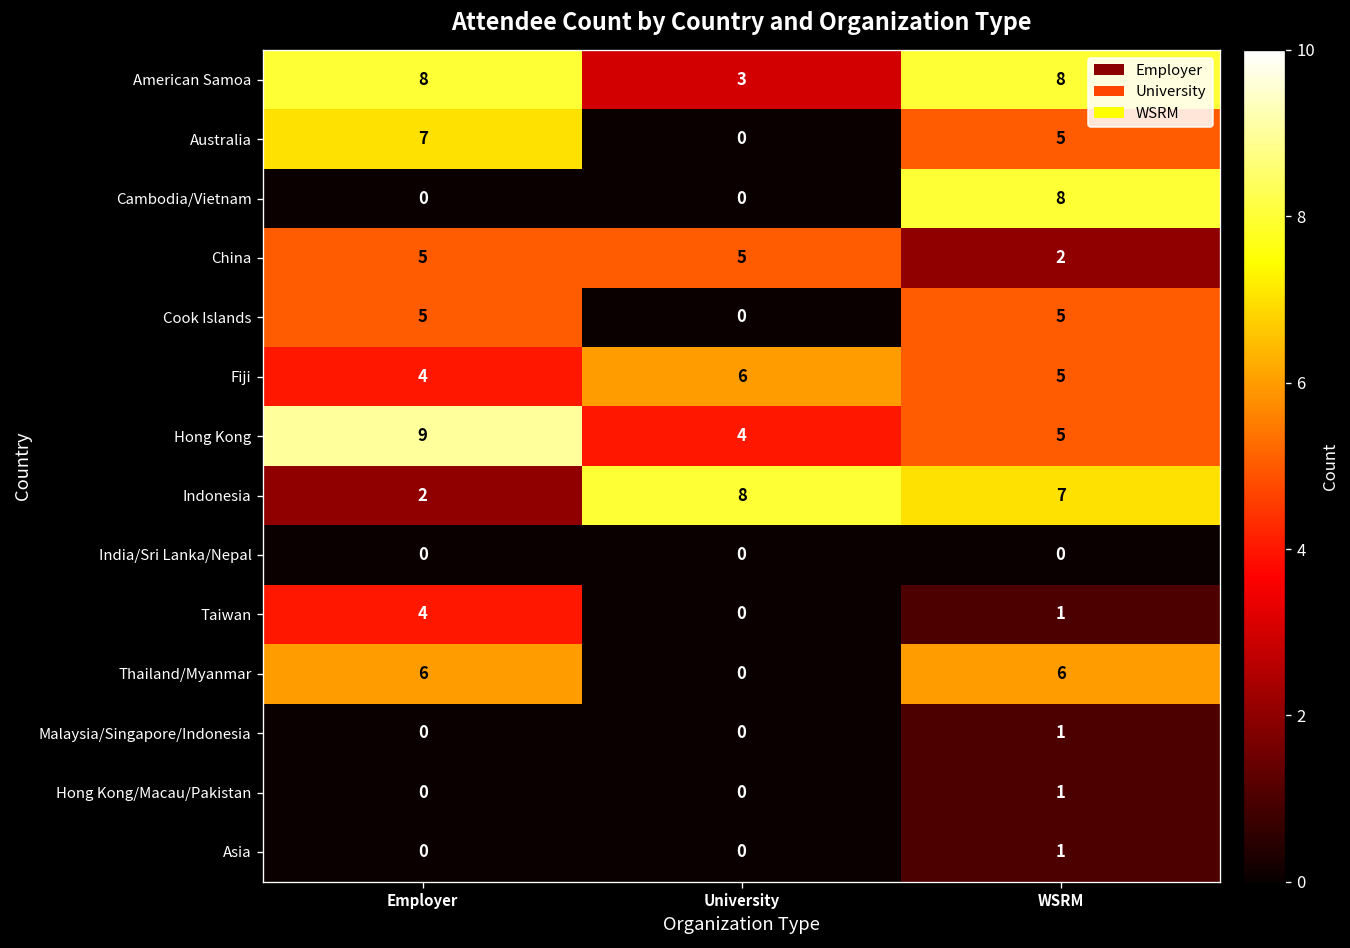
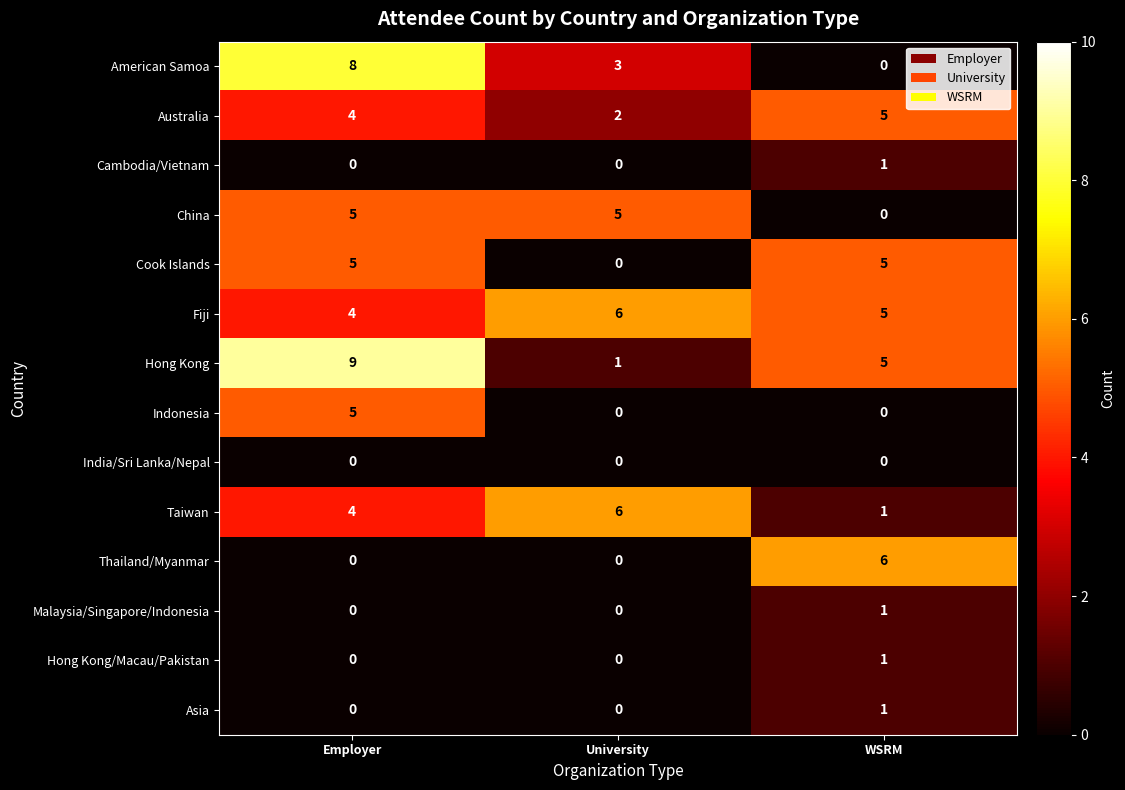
American Samoa, WSRM: 8 -> 0
Australia, Employer: 7 -> 4
Australia, University: 0 -> 2
Cambodia/Vietnam, WSRM: 8 -> 1
China, WSRM: 2 -> 0
Hong Kong, University: 4 -> 1
Indonesia, Employer: 2 -> 5
Indonesia, University: 8 -> 0
Indonesia, WSRM: 7 -> 0
Taiwan, University: 0 -> 6
Thailand/Myanmar, Employer: 6 -> 0
